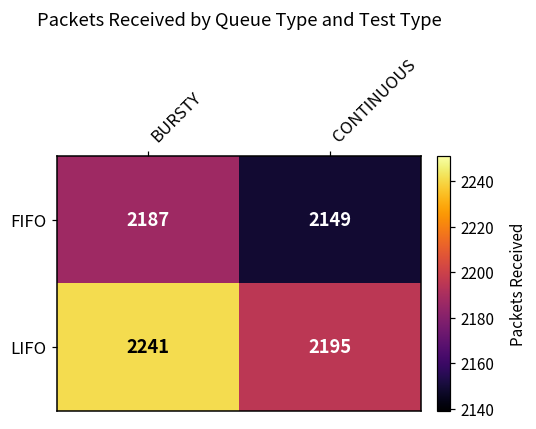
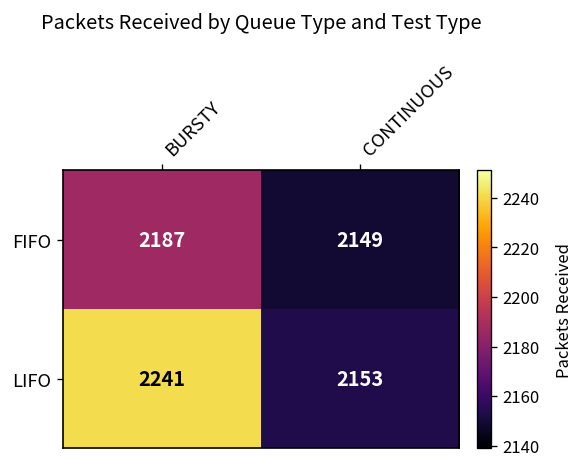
LIFO, CONTINUOUS: 2195 -> 2153
